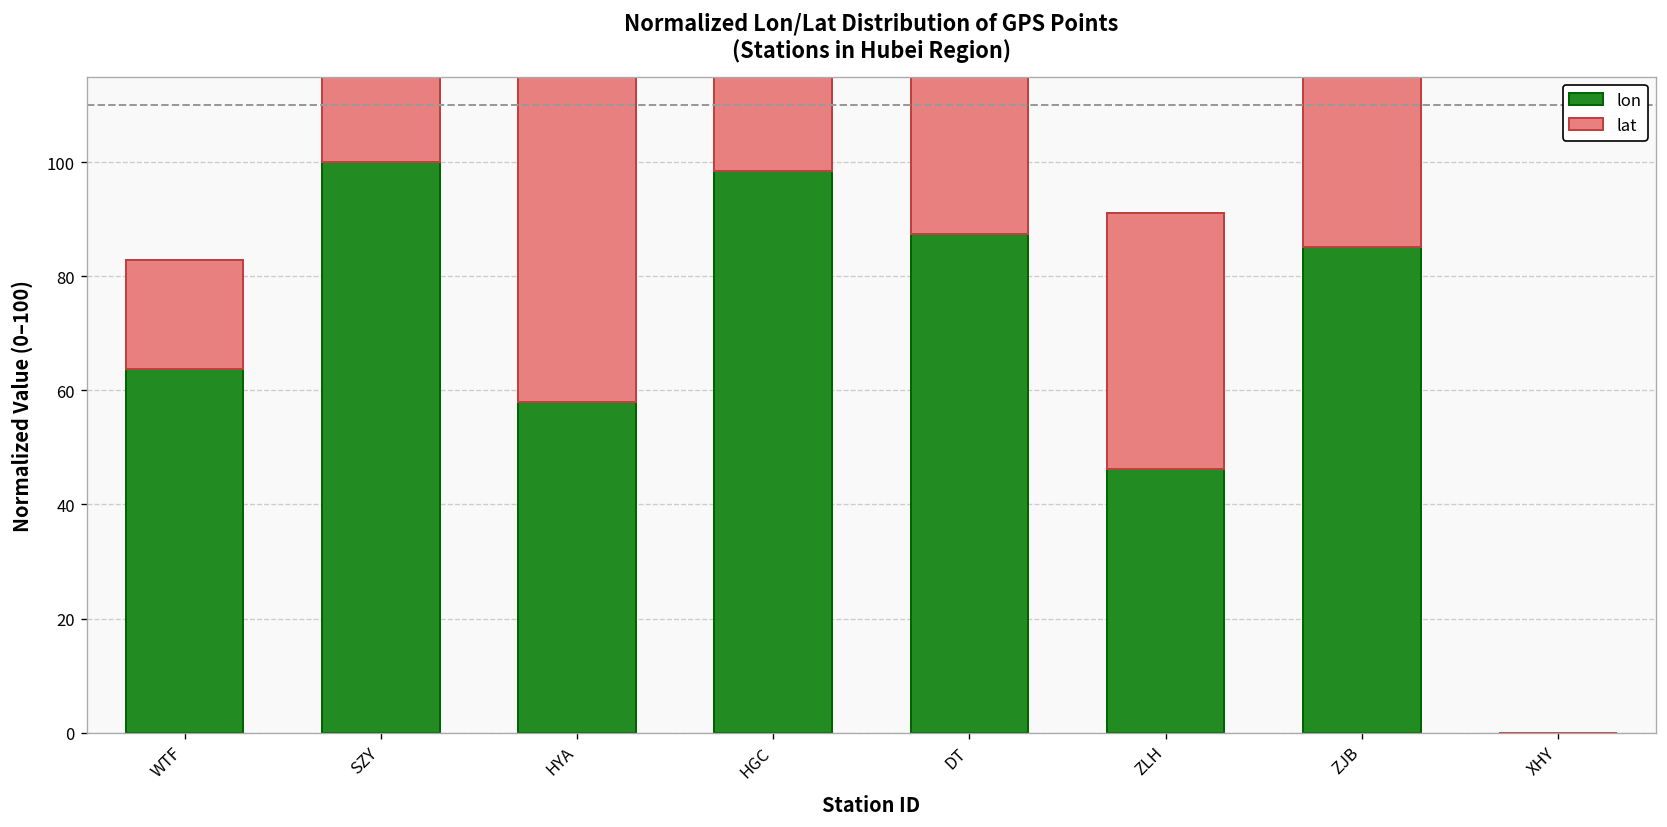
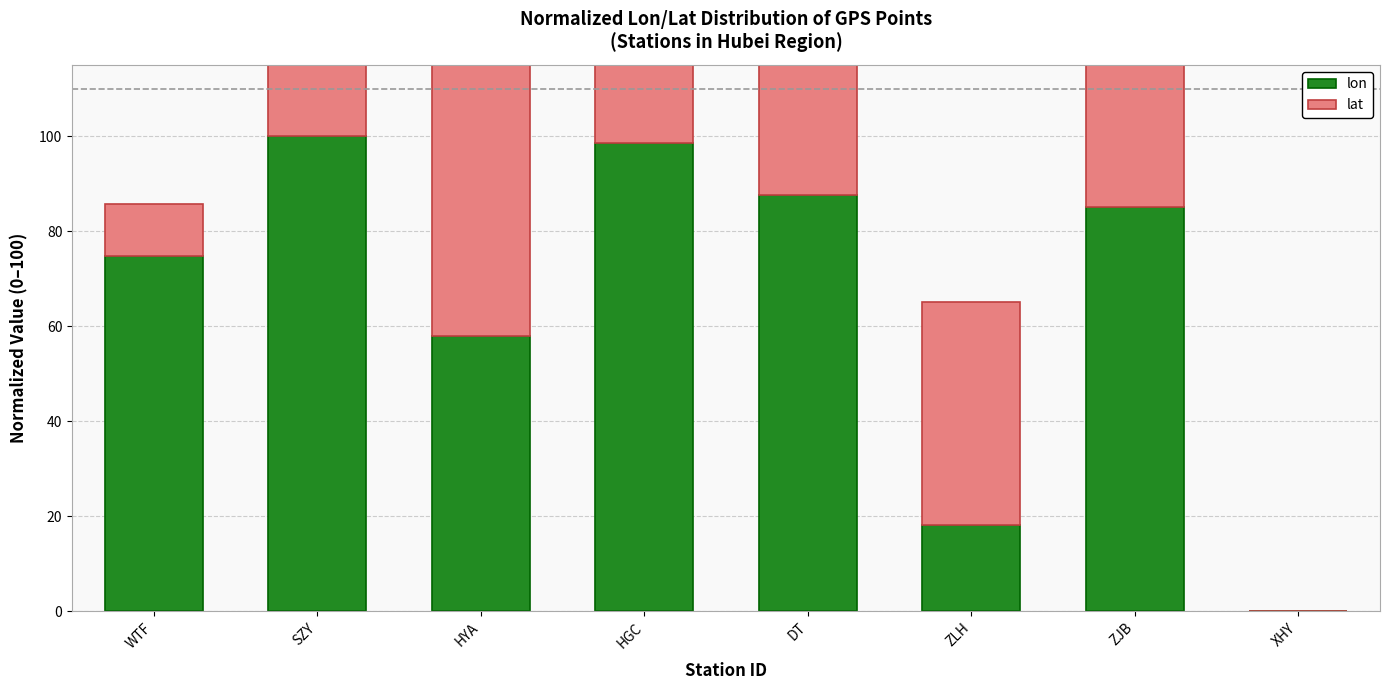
lon, WTF: 64 -> 75
lat, WTF: 19 -> 11
lon, ZLH: 46 -> 18
lat, ZLH: 45 -> 47
